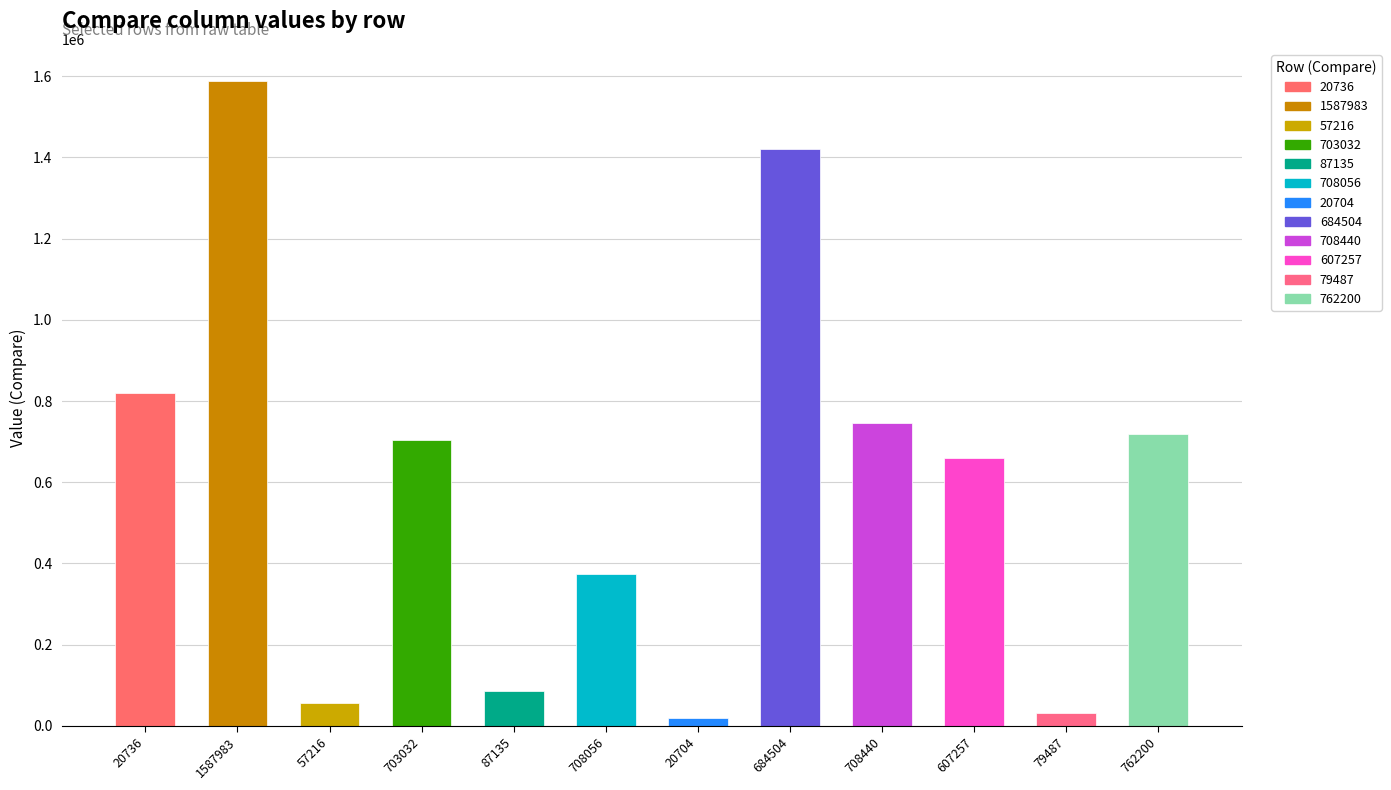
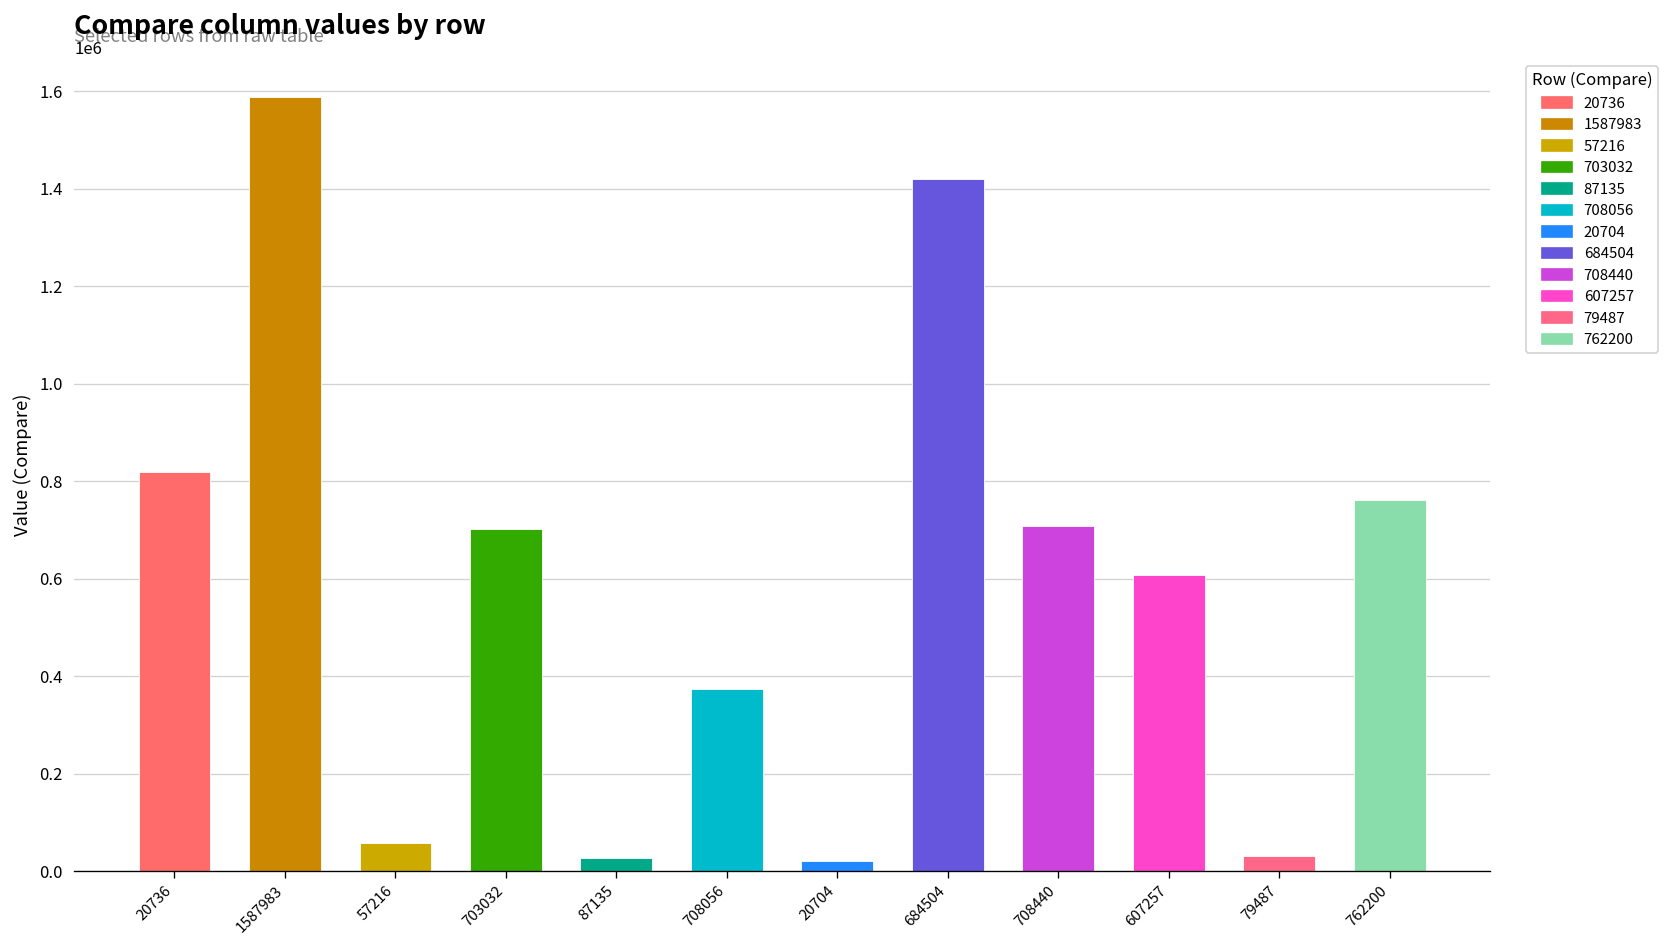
87135: 90000 -> 30000
708440: 750000 -> 710000
607257: 660000 -> 610000
762200: 720000 -> 760000
